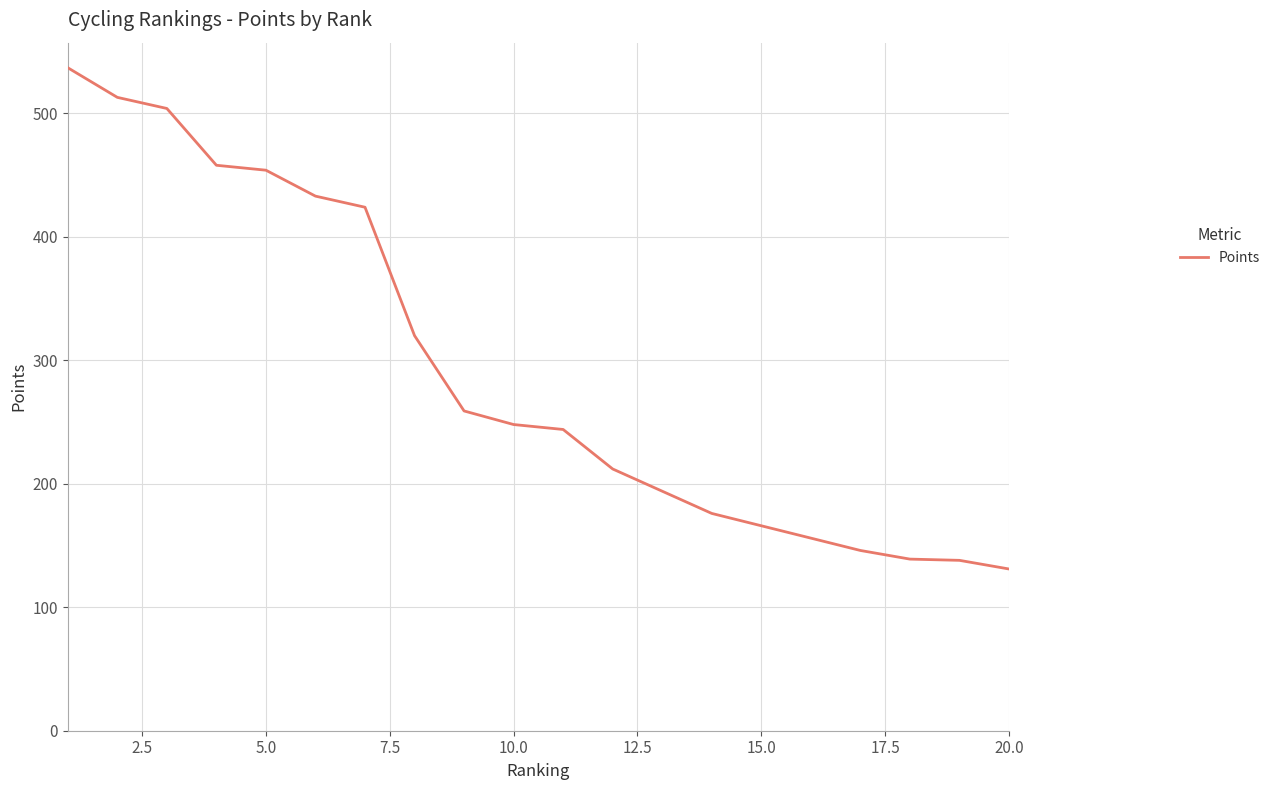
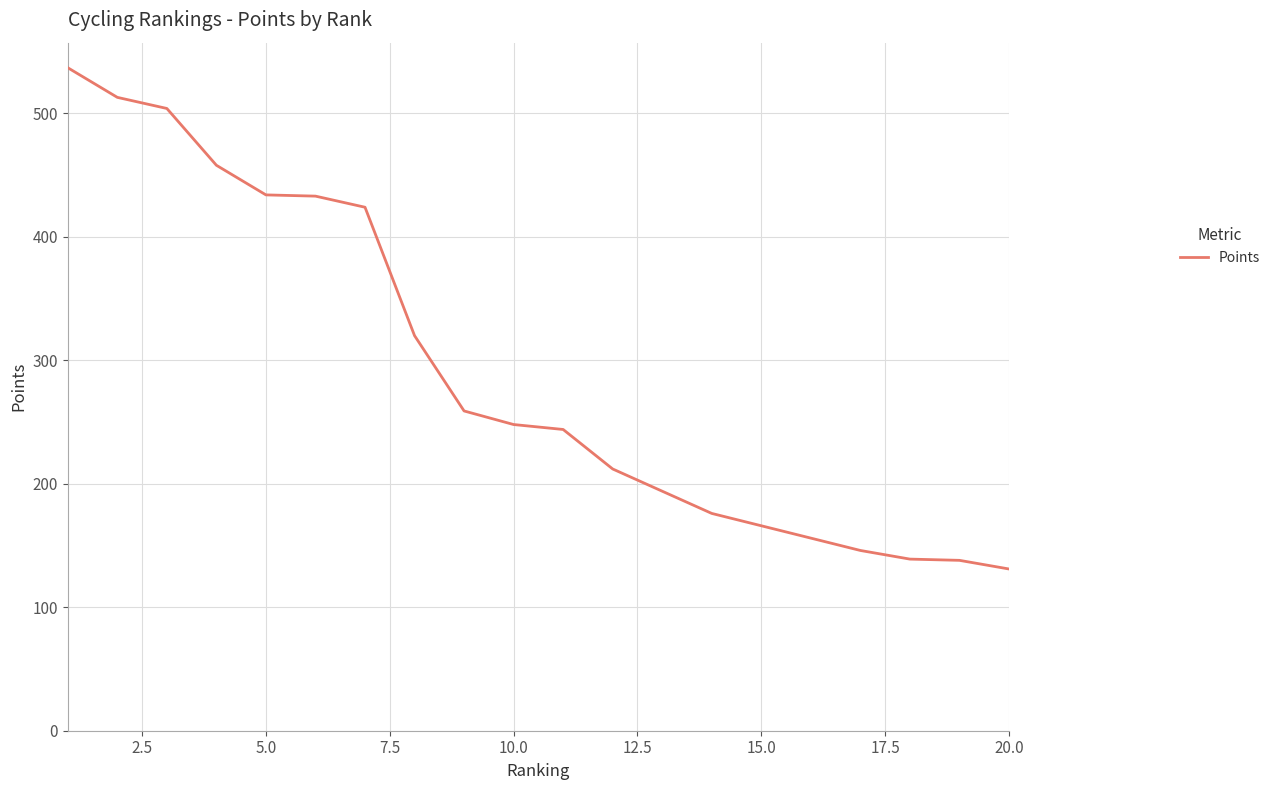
5.0: 454 -> 434
